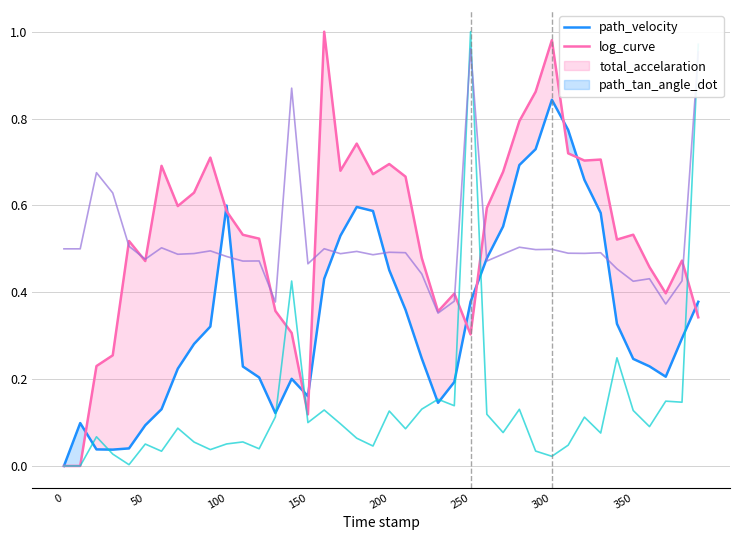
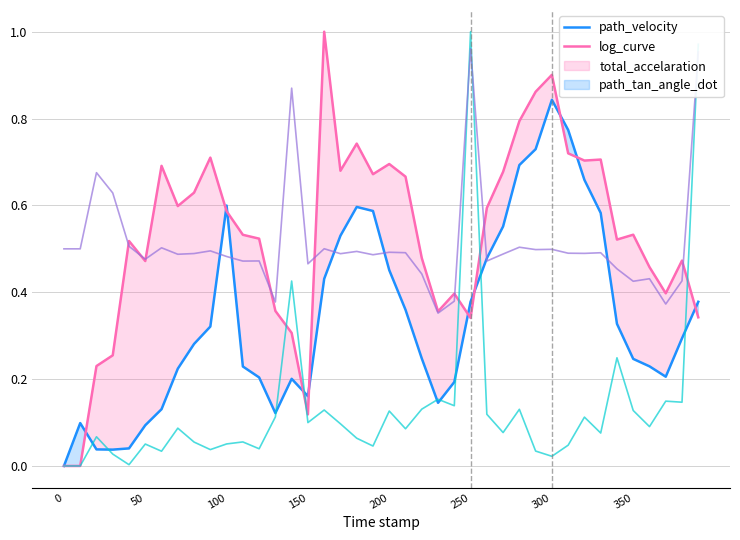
log_curve, 250: 0.30 -> 0.34
log_curve, 300: 0.98 -> 0.90
